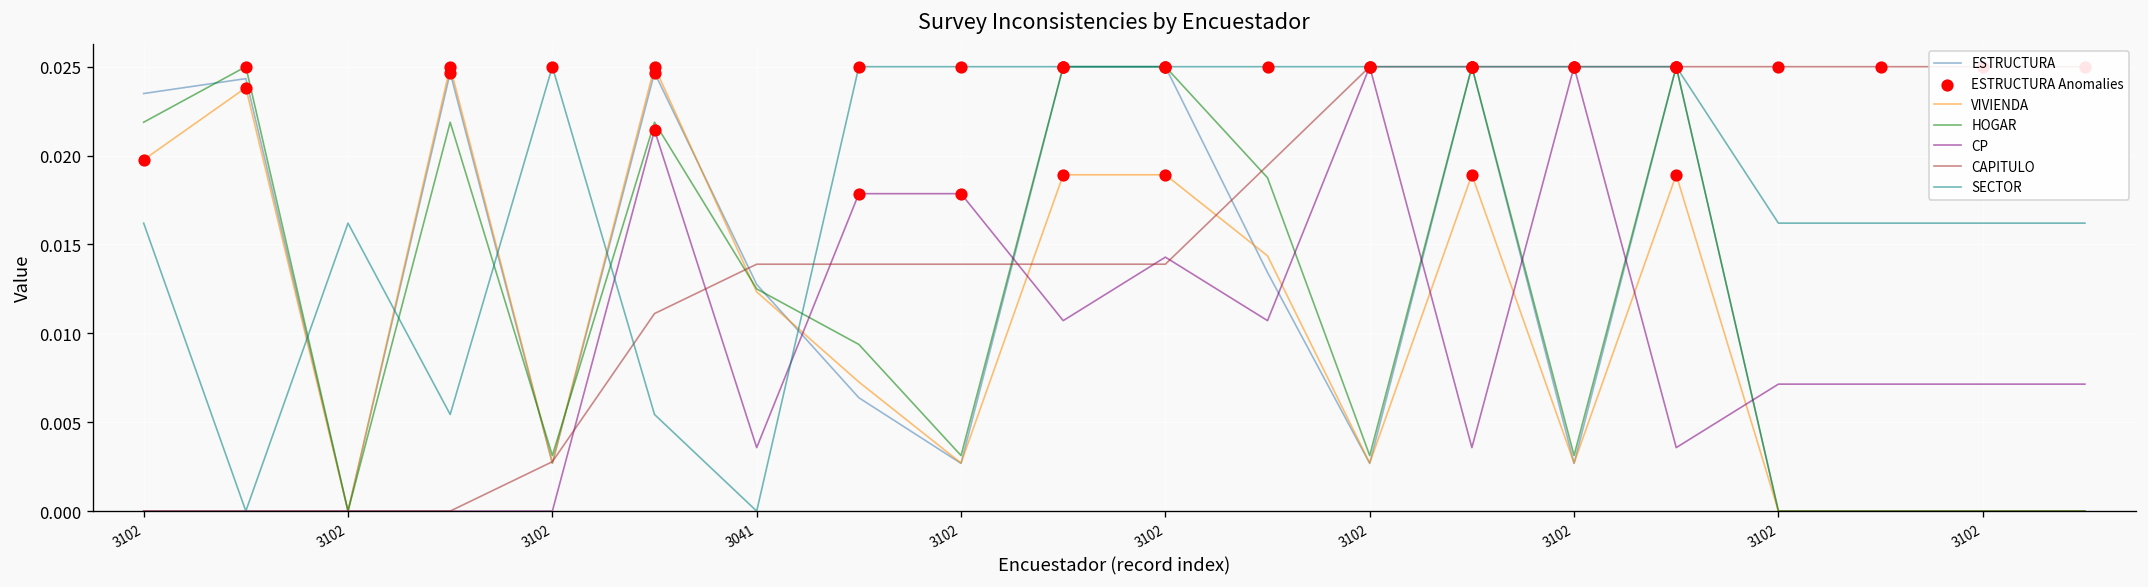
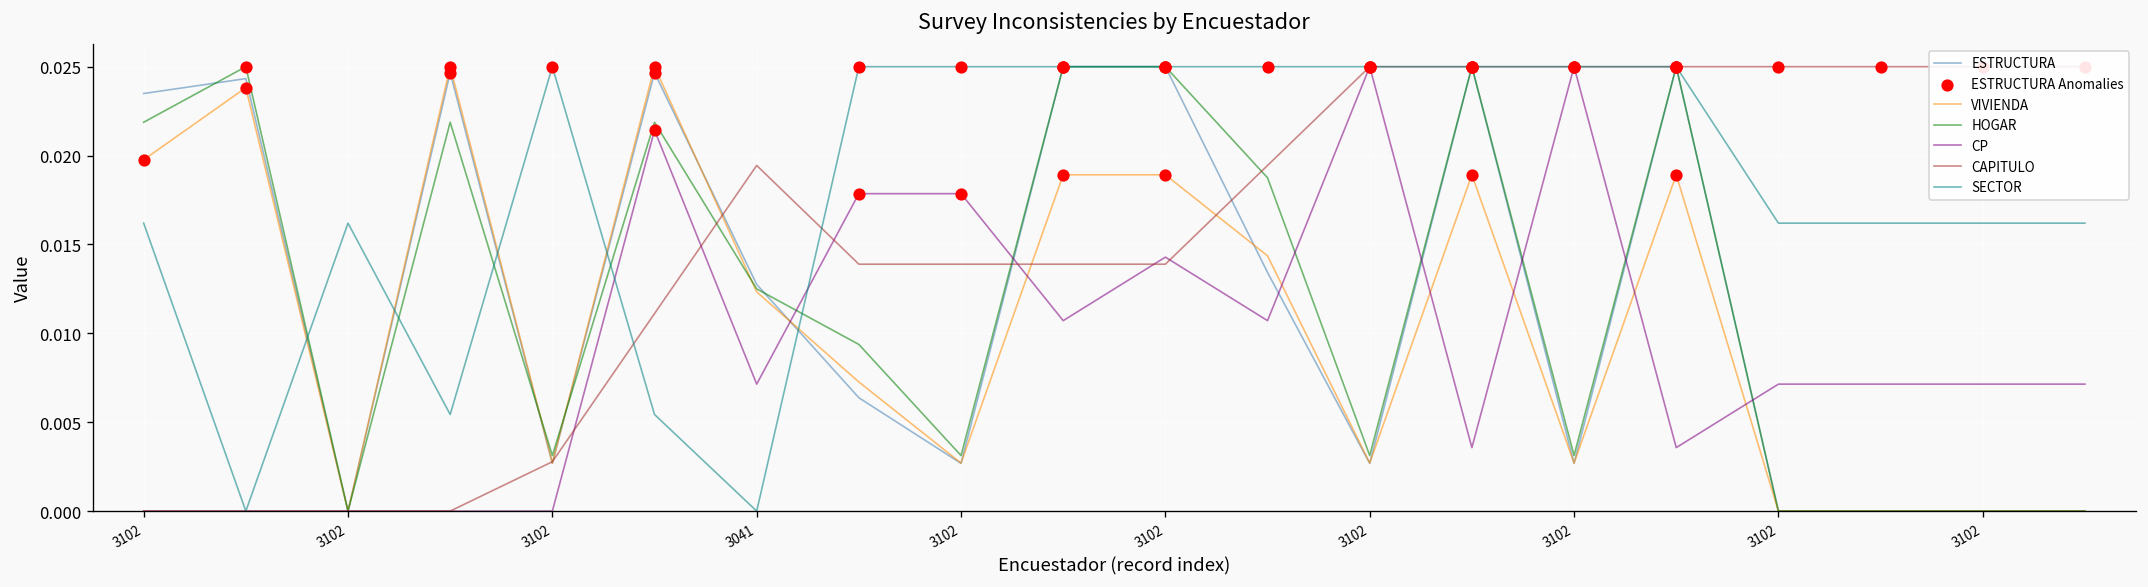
CP, 3041: 0.0036 -> 0.0071
CAPITULO, 3041: 0.0139 -> 0.0194
